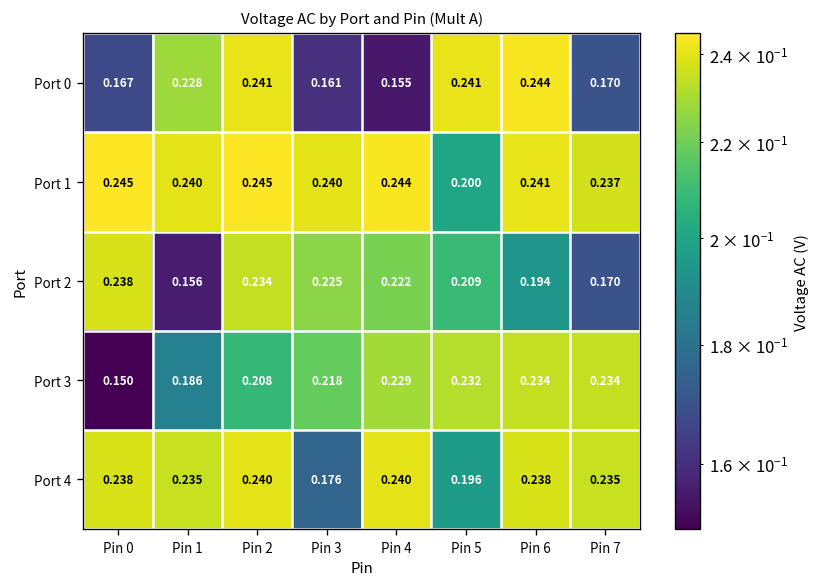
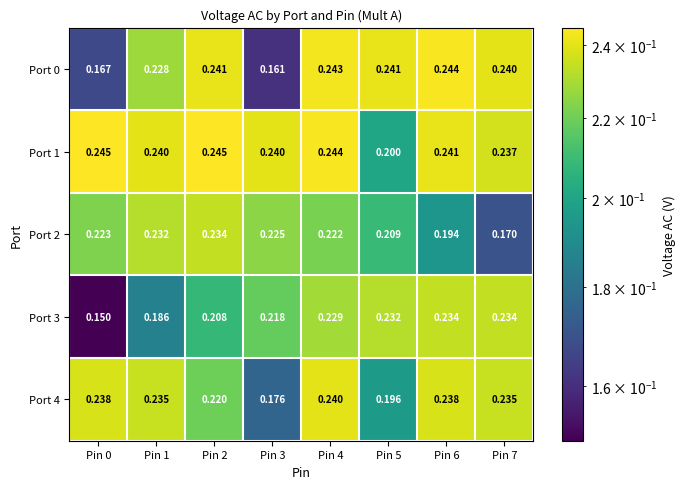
Port 0, Pin 4: 0.155 -> 0.243
Port 0, Pin 7: 0.170 -> 0.240
Port 2, Pin 0: 0.238 -> 0.223
Port 2, Pin 1: 0.156 -> 0.232
Port 4, Pin 2: 0.240 -> 0.220
